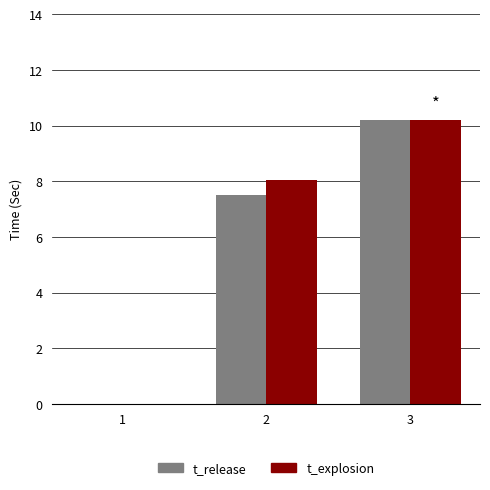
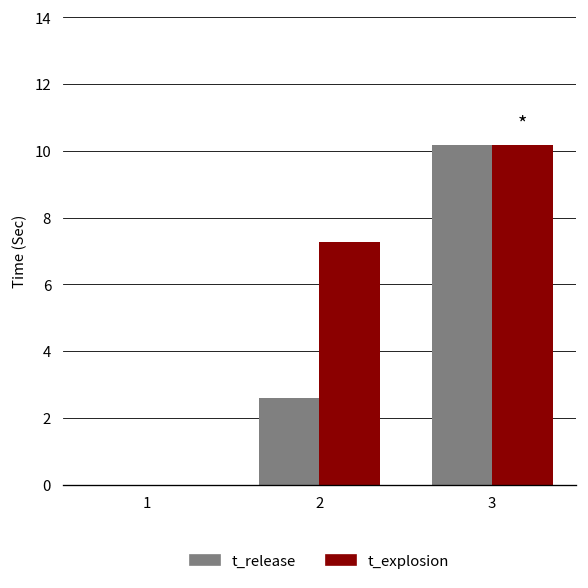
t_release, 2: 7.5 -> 2.6
t_explosion, 2: 8.1 -> 7.3
